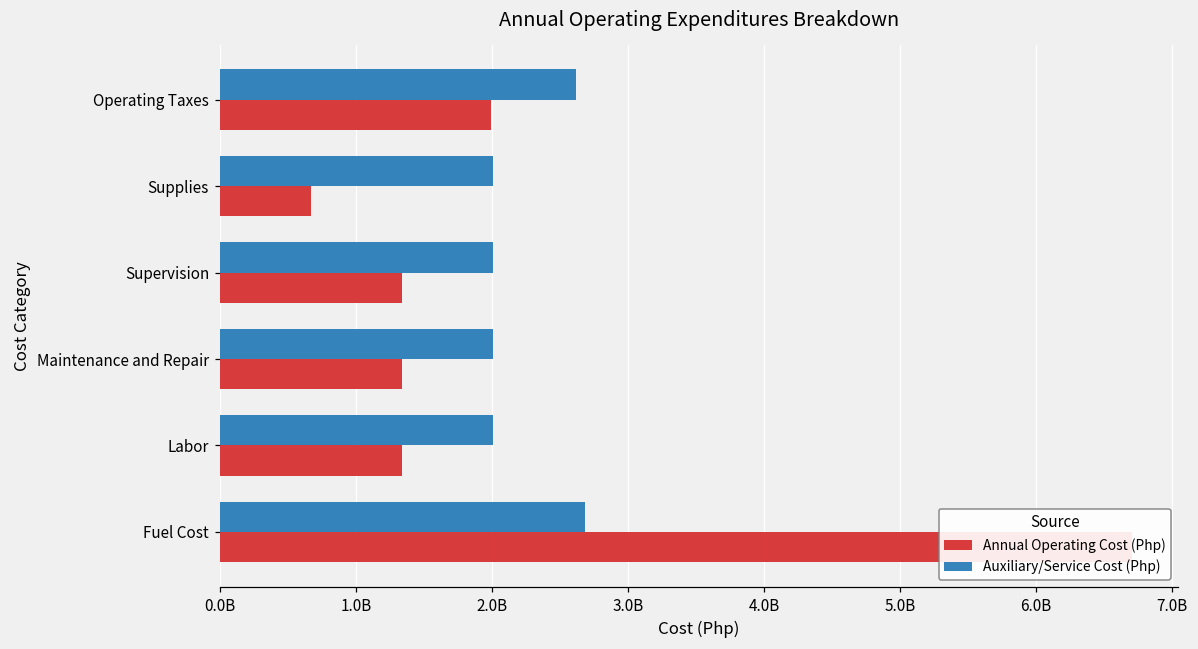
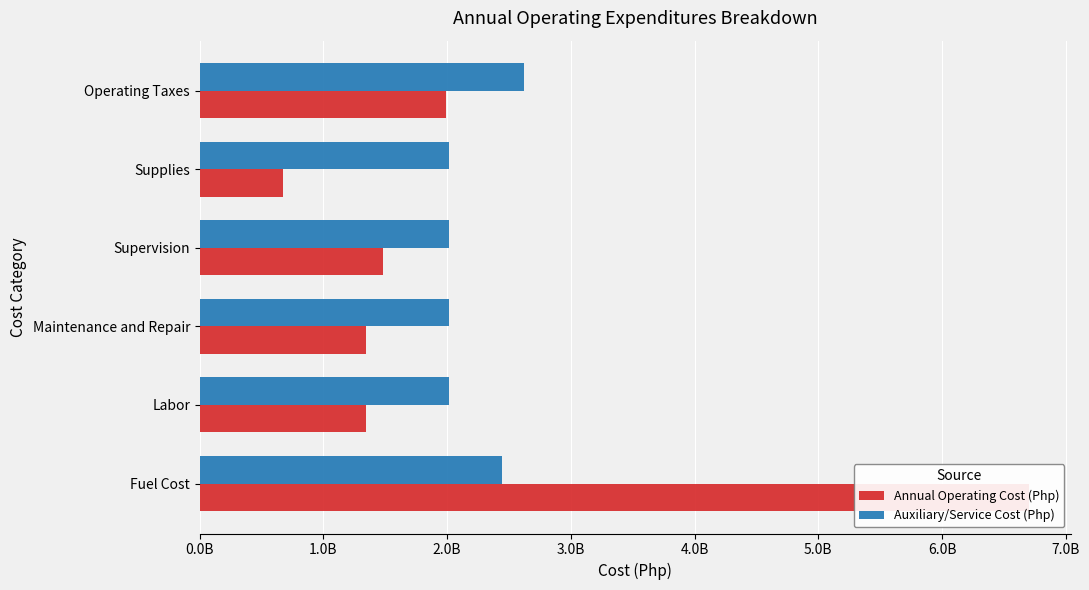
Annual Operating Cost (Php), Supervision: 1340000000 -> 1480000000
Auxiliary/Service Cost (Php), Fuel Cost: 2680000000 -> 2440000000
